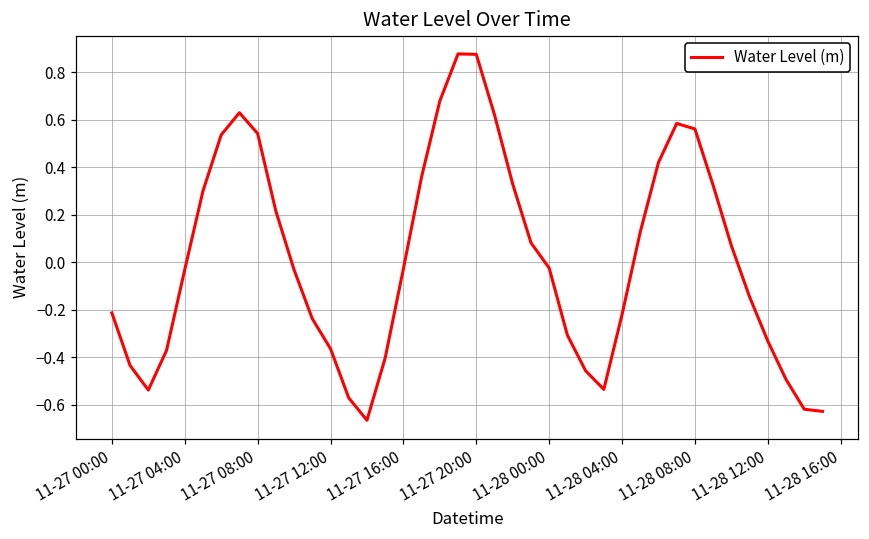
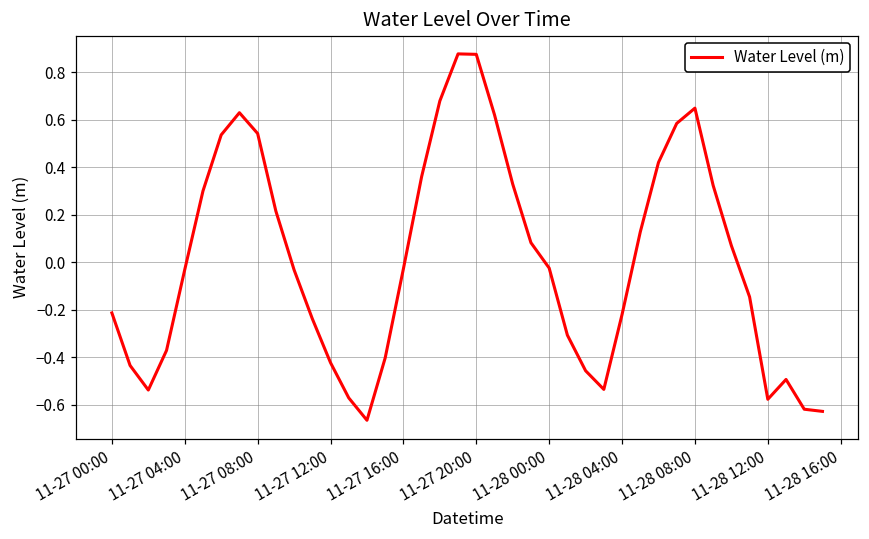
11-27 12:00: -0.36 -> -0.42
11-28 08:00: 0.56 -> 0.65
11-28 12:00: -0.33 -> -0.58
